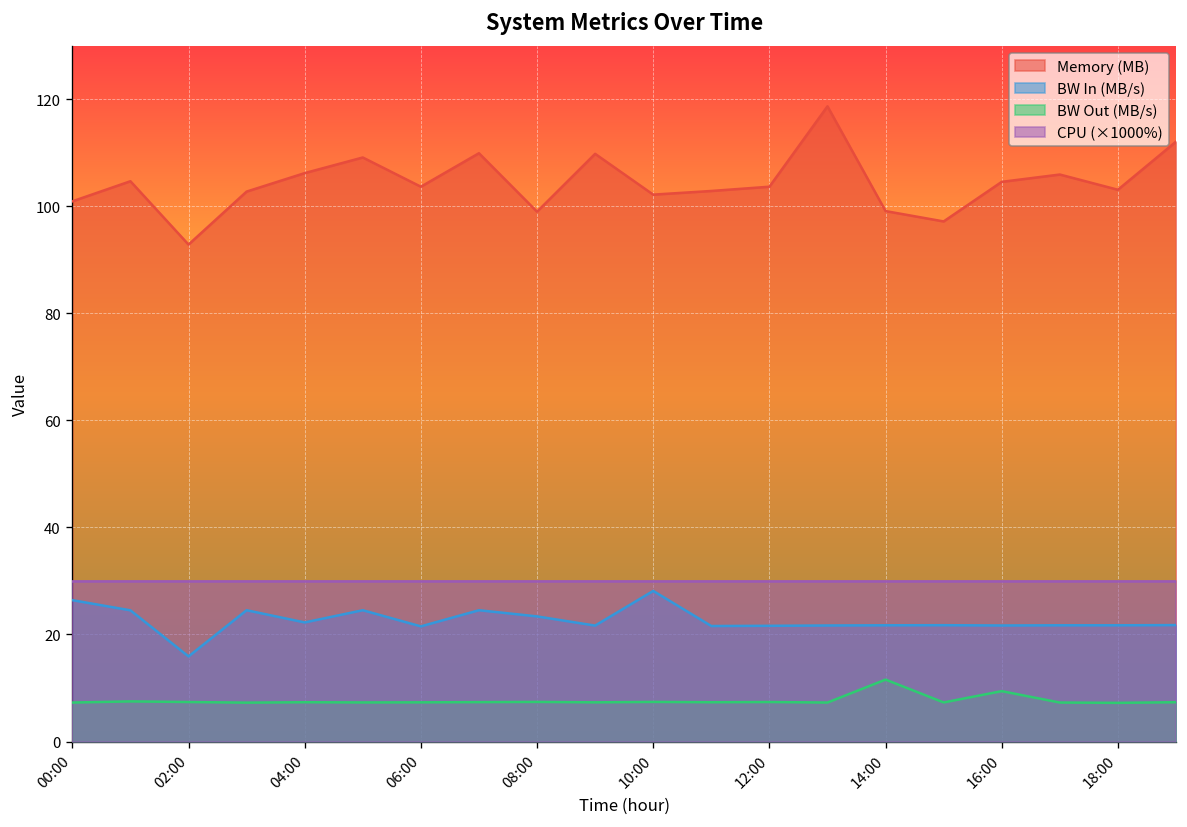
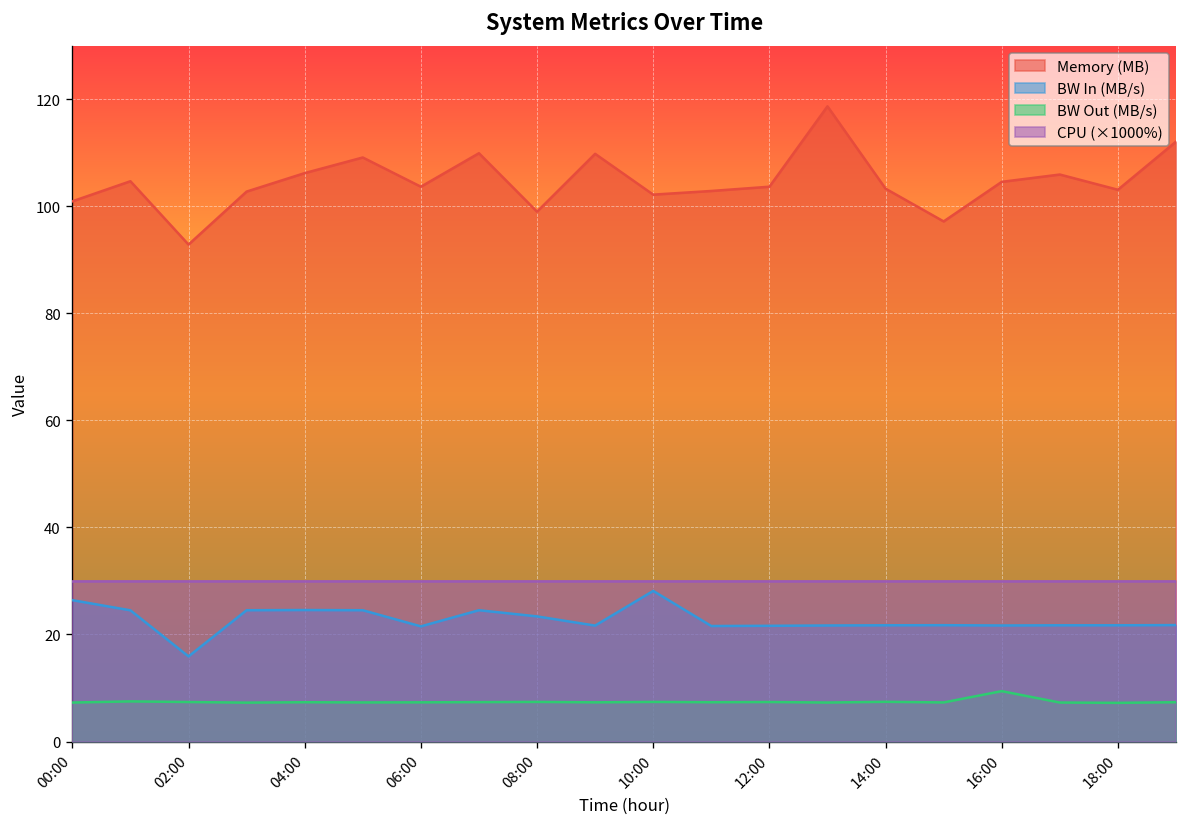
BW In (MB/s), 04:00: 22 -> 25
Memory (MB), 14:00: 99 -> 103
BW Out (MB/s), 14:00: 12 -> 7
